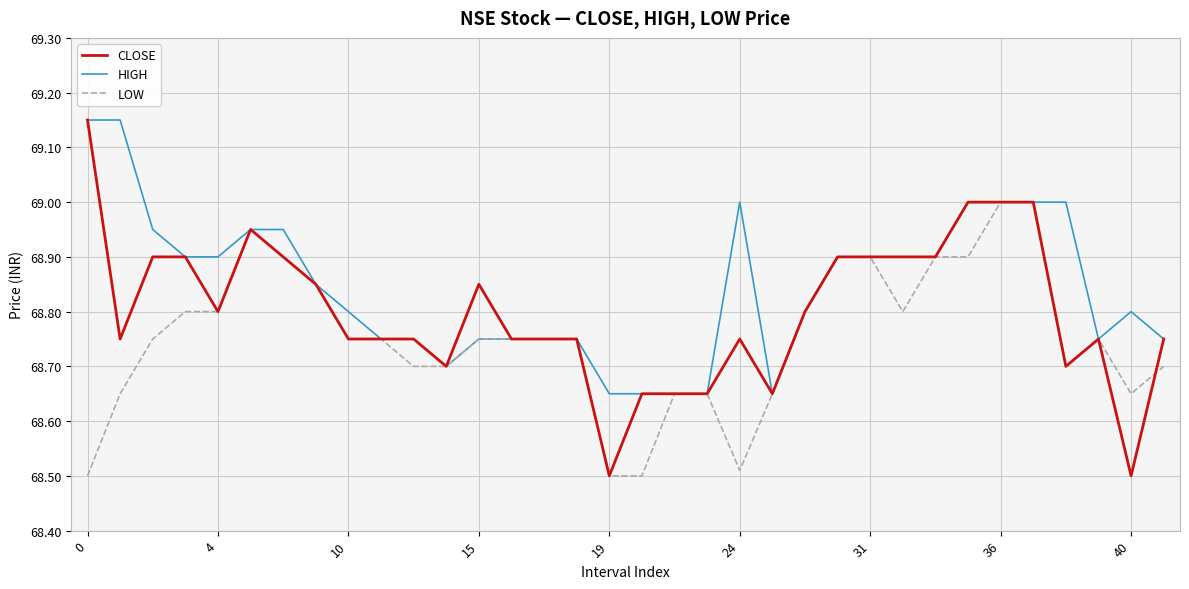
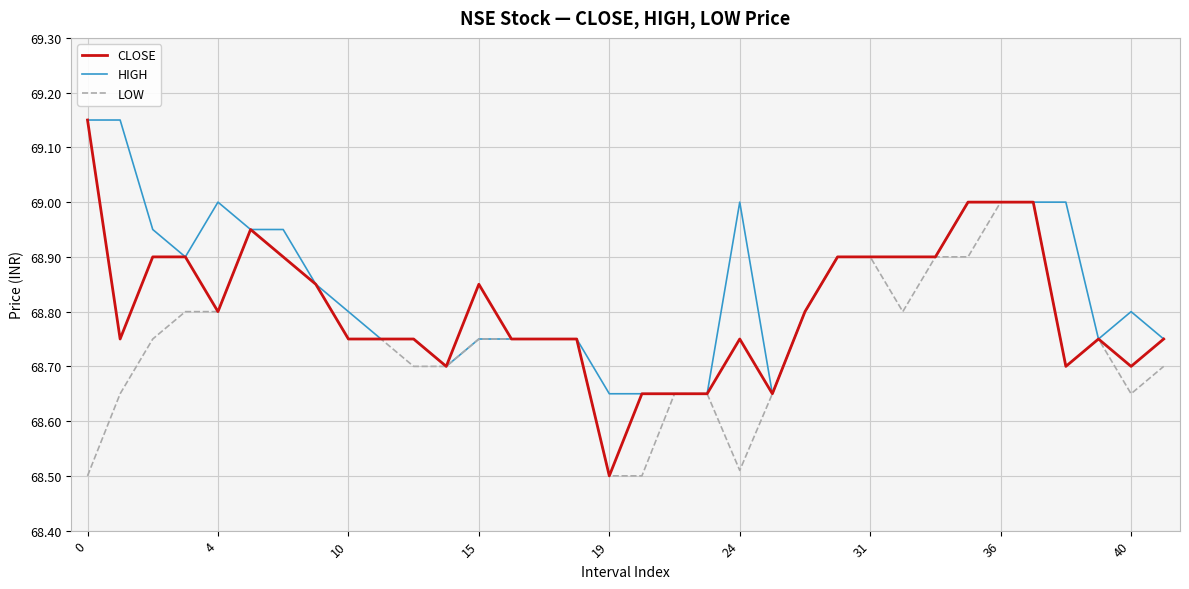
HIGH, 4: 68.9 -> 69.0
CLOSE, 40: 68.5 -> 68.7
